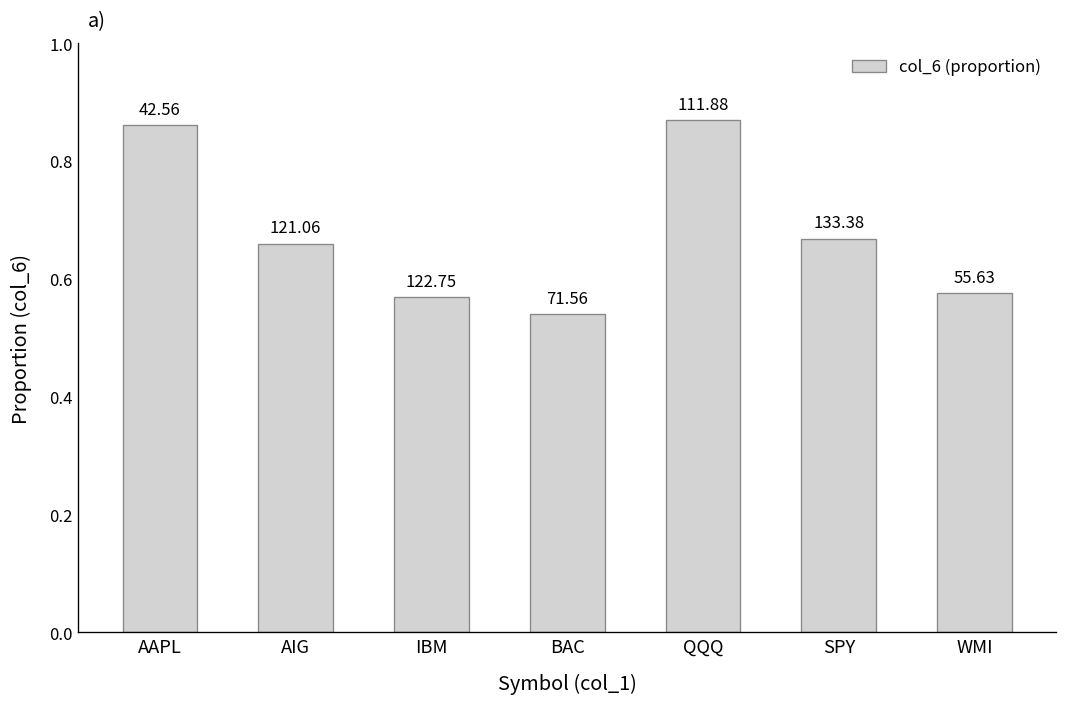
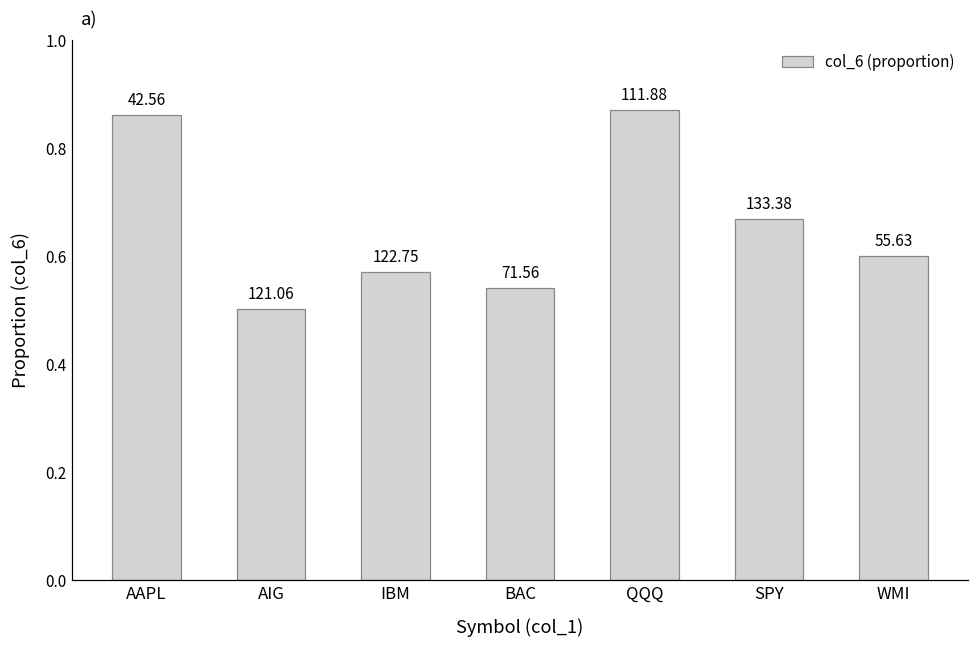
AIG: 0.66 -> 0.50
WMI: 0.58 -> 0.60
